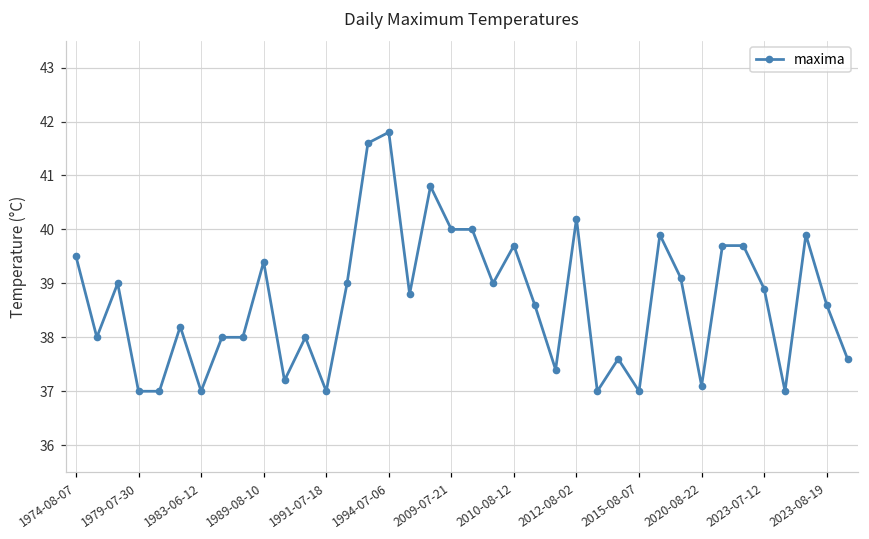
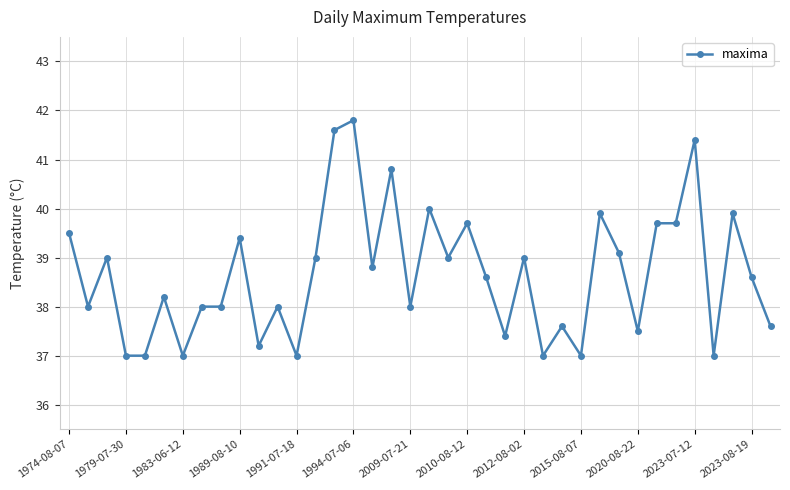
2009-07-21: 40 -> 38
2012-08-02: 40.2 -> 39.0
2020-08-22: 37.1 -> 37.5
2023-07-12: 38.9 -> 41.4
